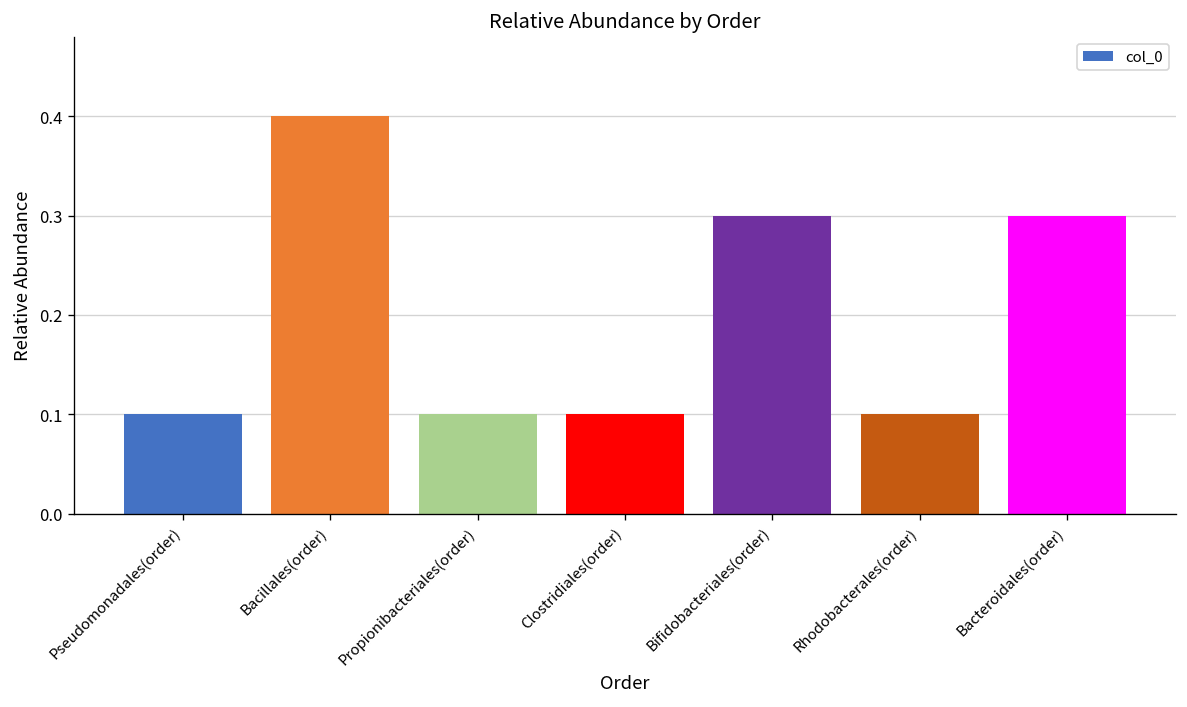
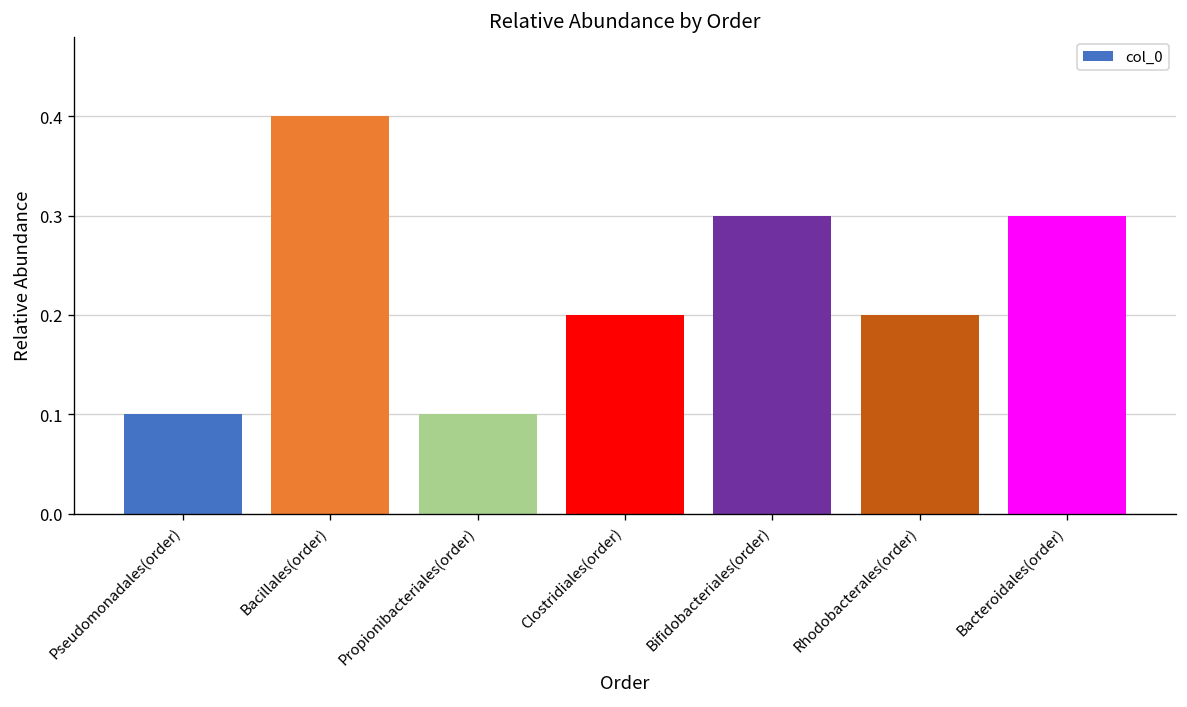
Clostridiales(order): 0.1 -> 0.2
Rhodobacterales(order): 0.1 -> 0.2
